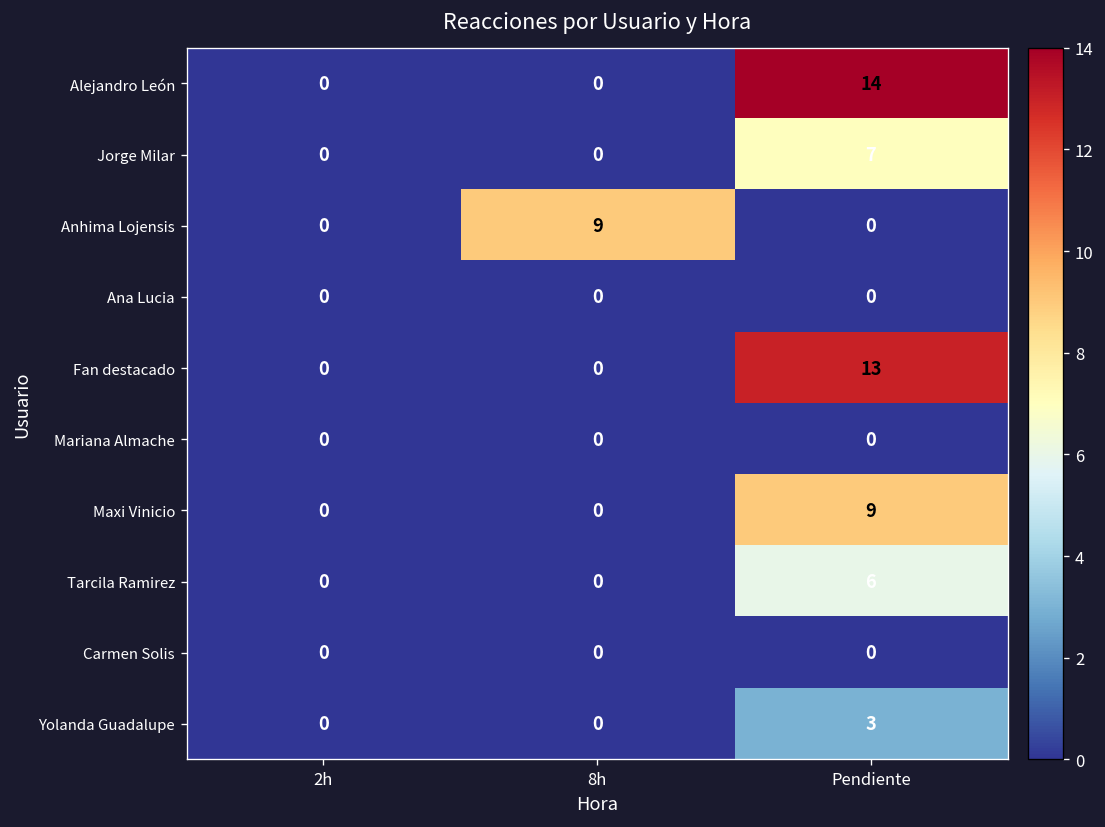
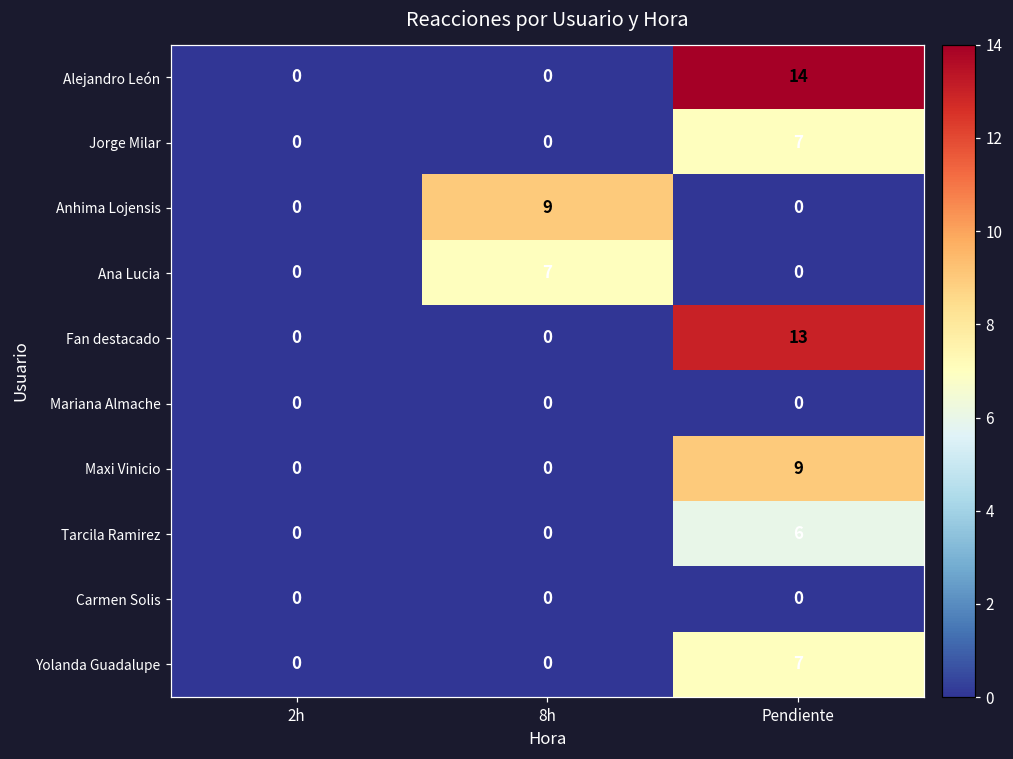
Ana Lucia, 8h: 0 -> 7
Yolanda Guadalupe, Pendiente: 3 -> 7
